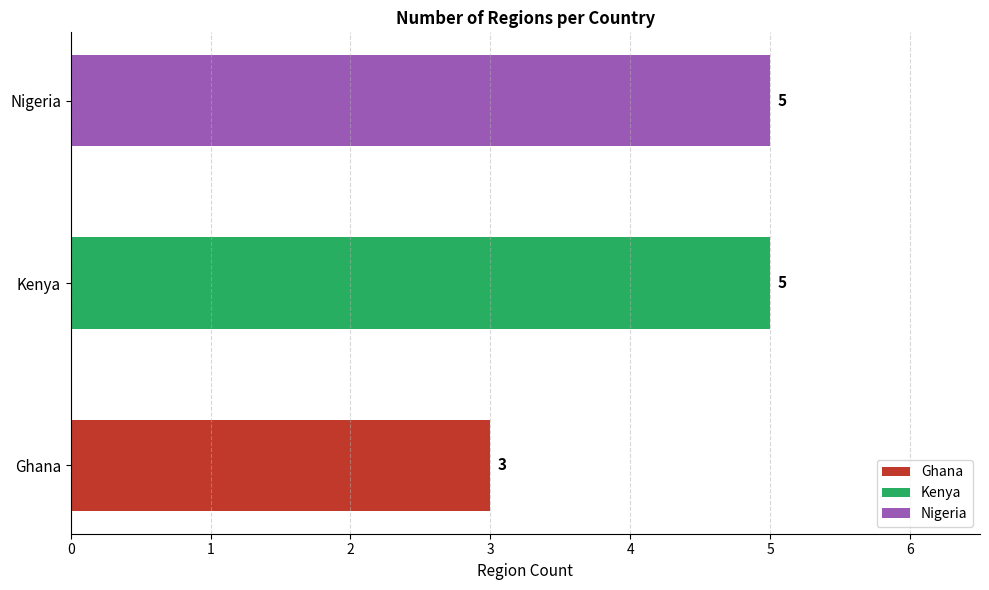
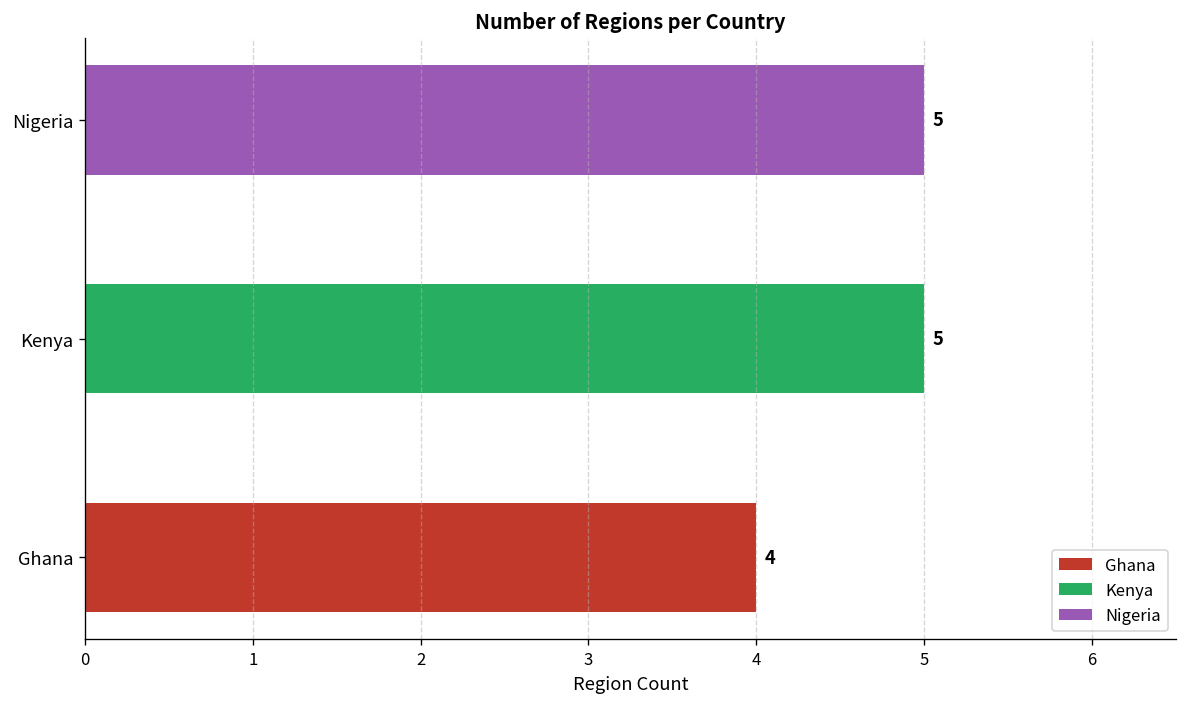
Ghana: 3 -> 4
